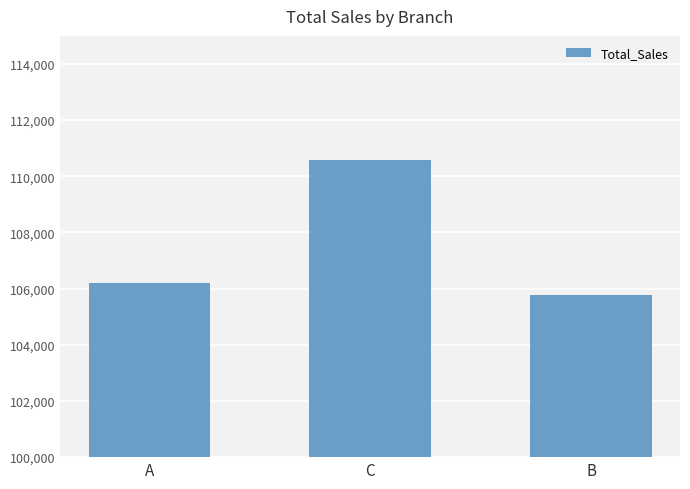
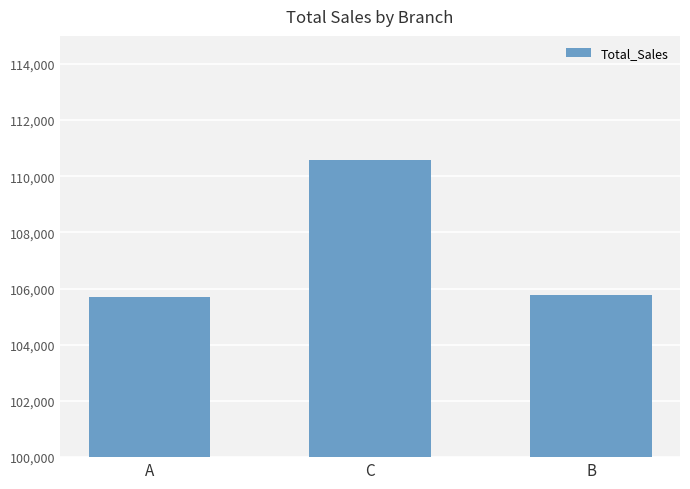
A: 106,200 -> 105,700
